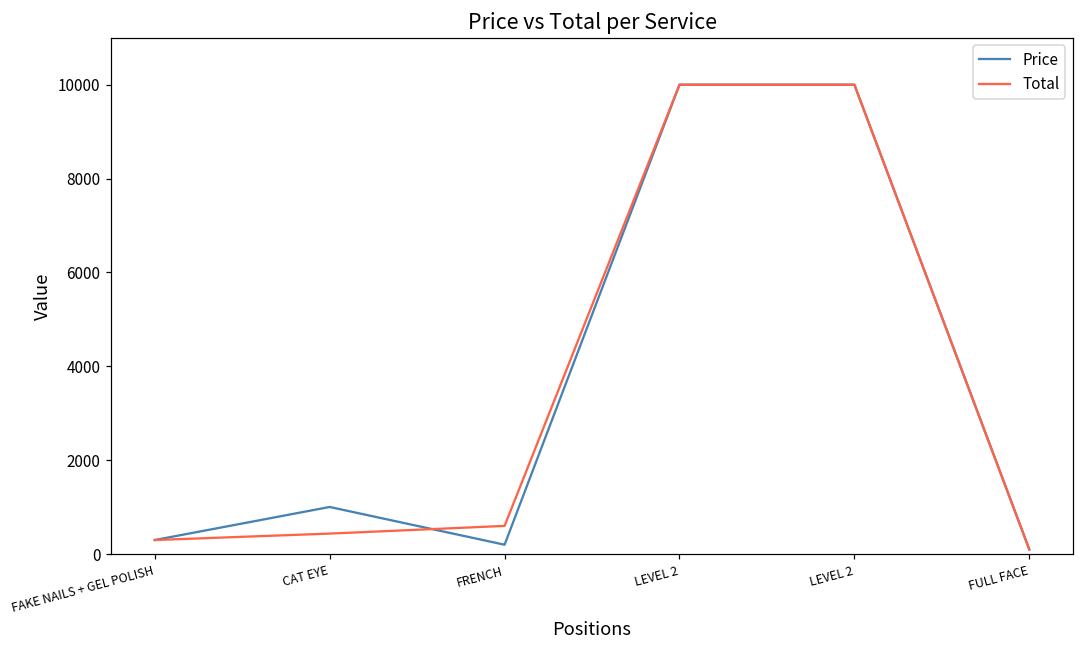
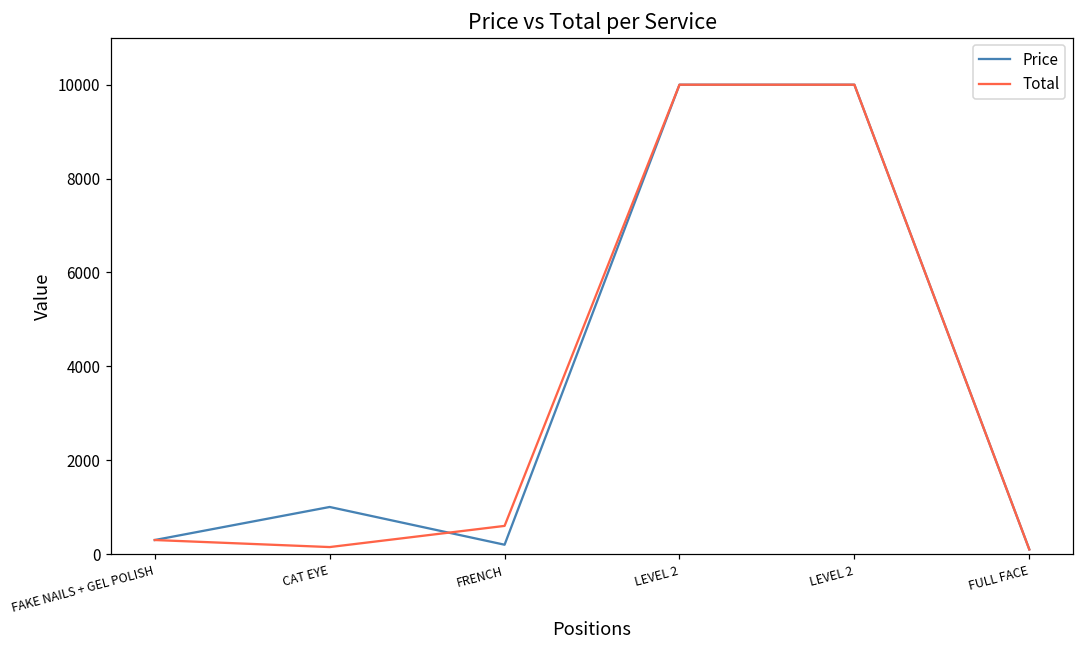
Total, CAT EYE: 400 -> 200
